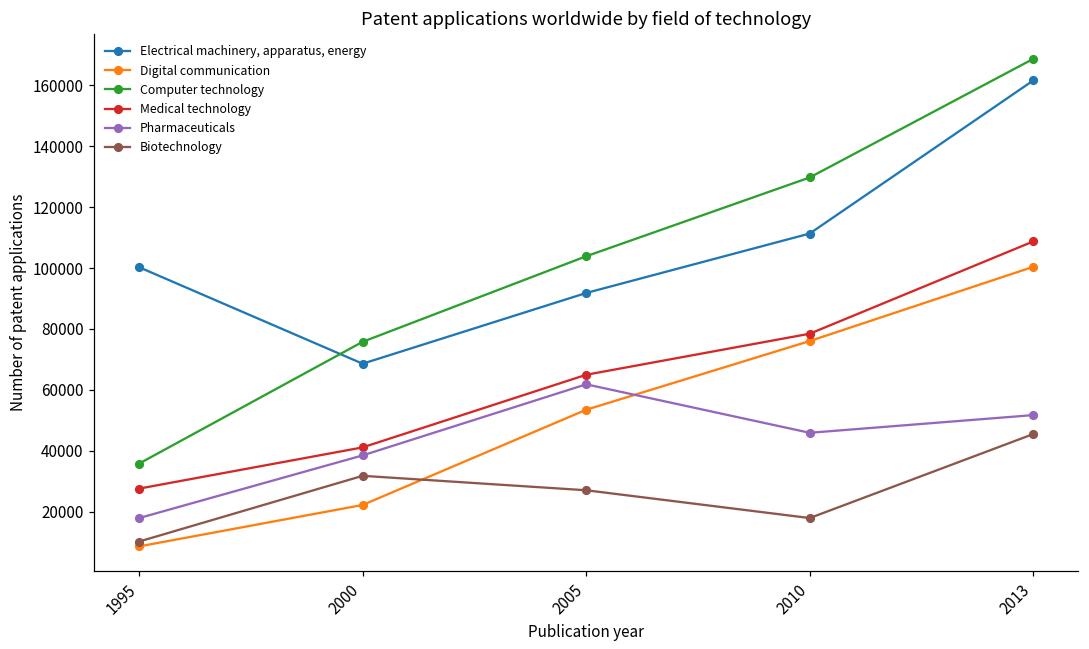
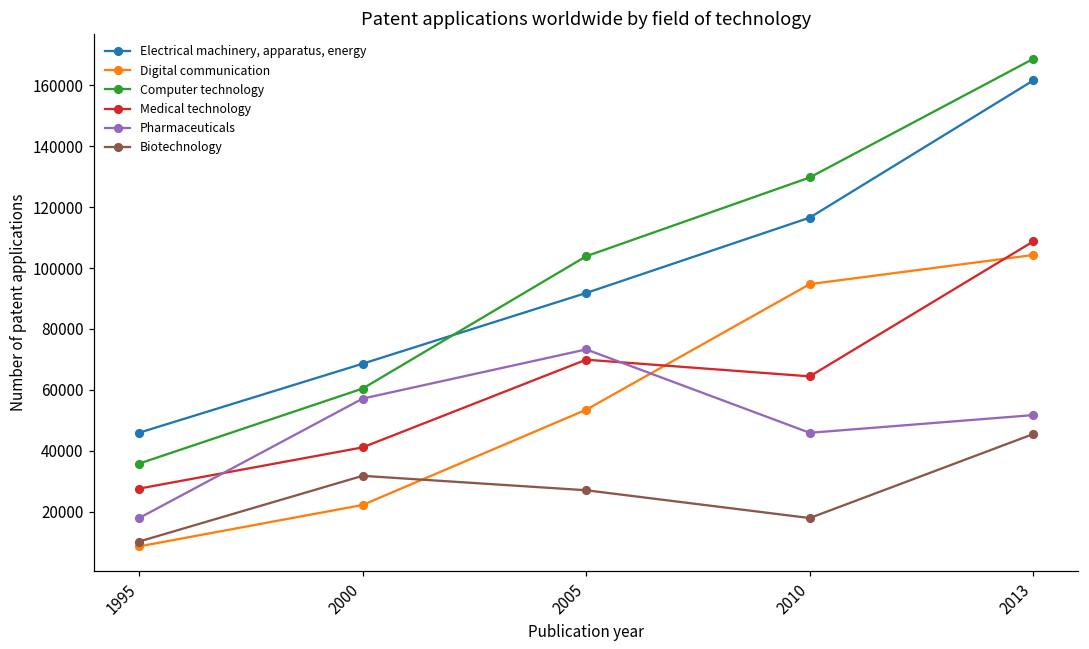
Electrical machinery, apparatus, energy, 1995: 100000 -> 46000
Computer technology, 2000: 76000 -> 60000
Pharmaceuticals, 2000: 38000 -> 57000
Medical technology, 2005: 65000 -> 70000
Pharmaceuticals, 2005: 62000 -> 73000
Electrical machinery, apparatus, energy, 2010: 111000 -> 117000
Digital communication, 2010: 76000 -> 95000
Medical technology, 2010: 78000 -> 64000
Digital communication, 2013: 100000 -> 104000
